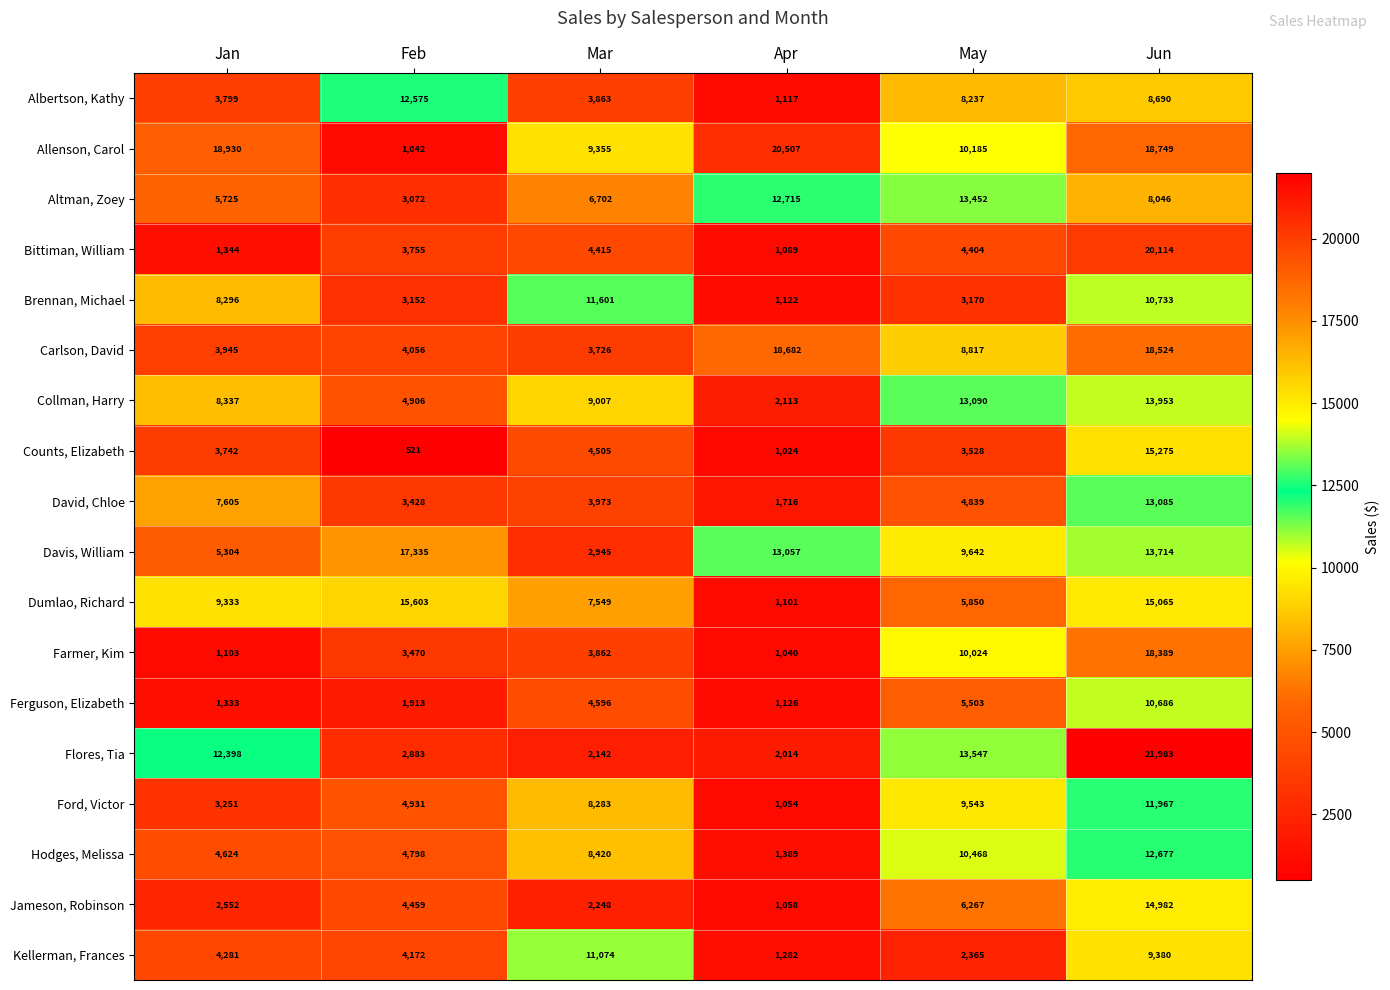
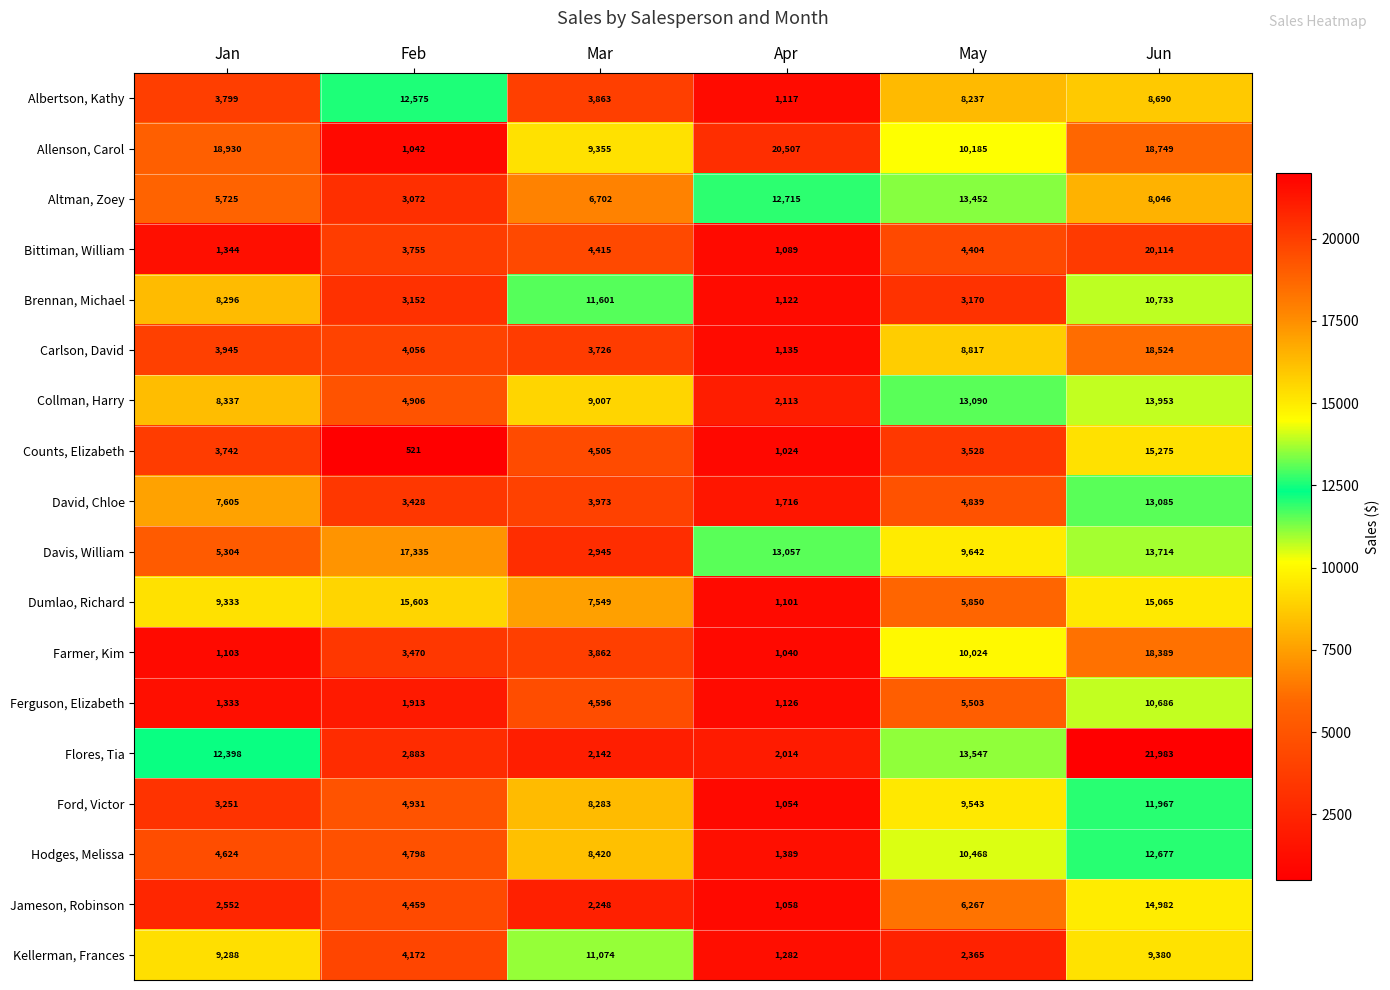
Carlson, David, Apr: 18,682 -> 1,135
Kellerman, Frances, Jan: 4,281 -> 9,288
